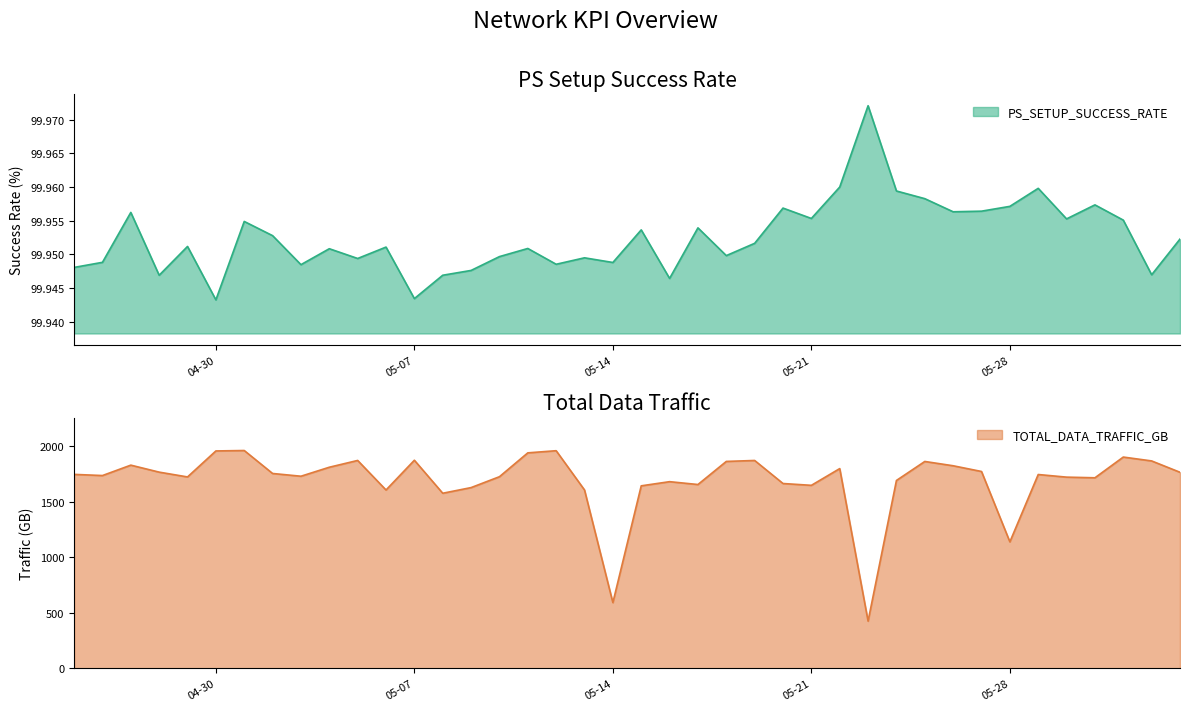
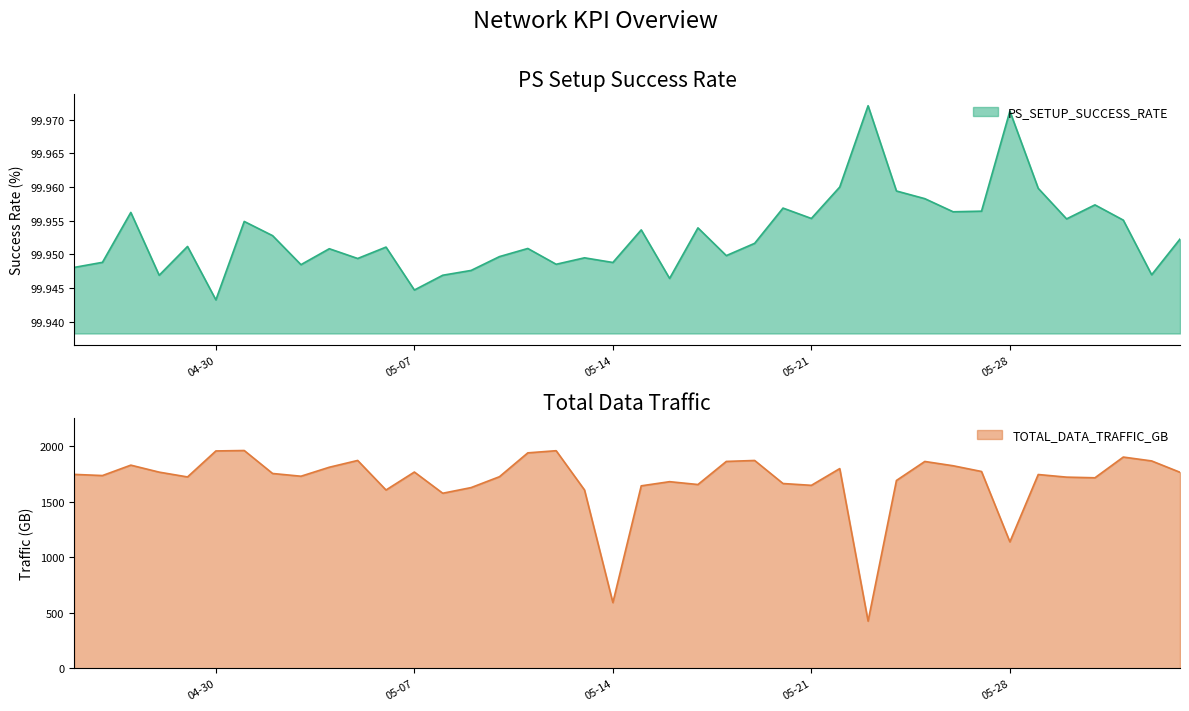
PS Setup Success Rate, 05-07: 99.943 -> 99.945
PS Setup Success Rate, 05-28: 99.957 -> 99.971
Total Data Traffic, 05-07: 1870 -> 1770
